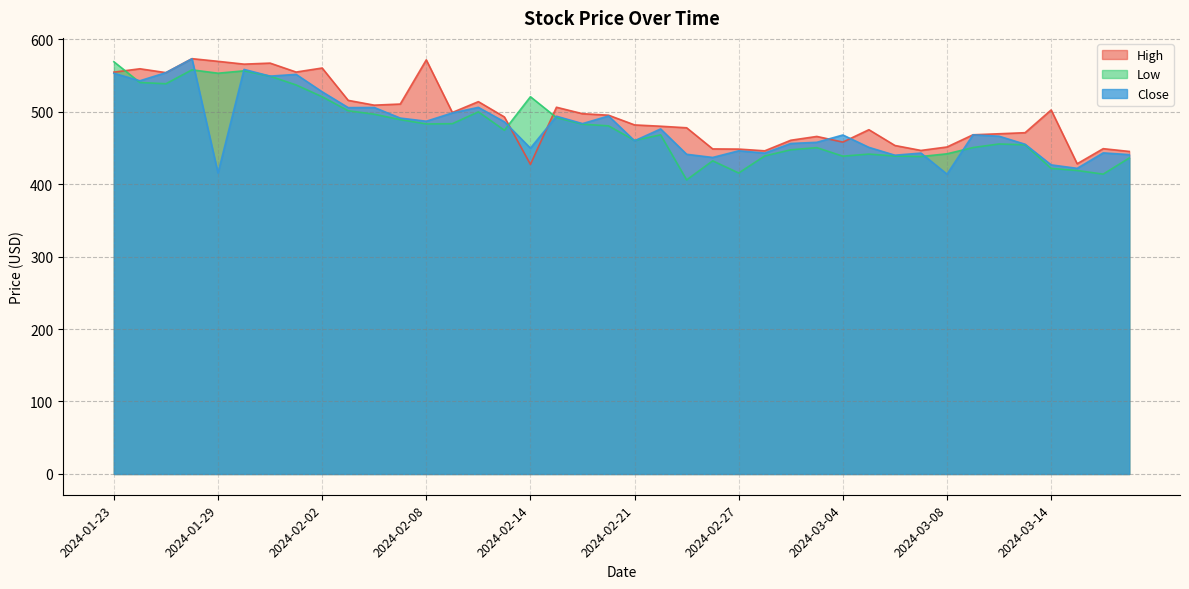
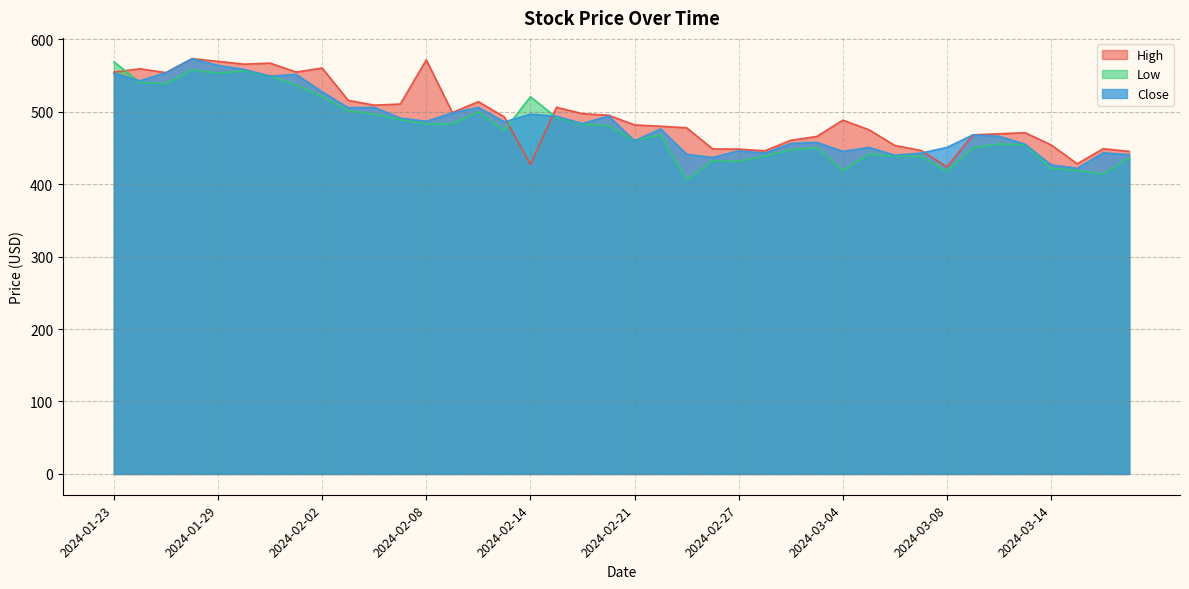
Close, 2024-01-29: 420 -> 560
Close, 2024-02-14: 450 -> 500
Low, 2024-02-27: 420 -> 430
High, 2024-03-04: 460 -> 490
Low, 2024-03-04: 440 -> 420
Close, 2024-03-04: 470 -> 450
High, 2024-03-08: 450 -> 420
Low, 2024-03-08: 440 -> 420
Close, 2024-03-08: 410 -> 450
High, 2024-03-14: 500 -> 450
